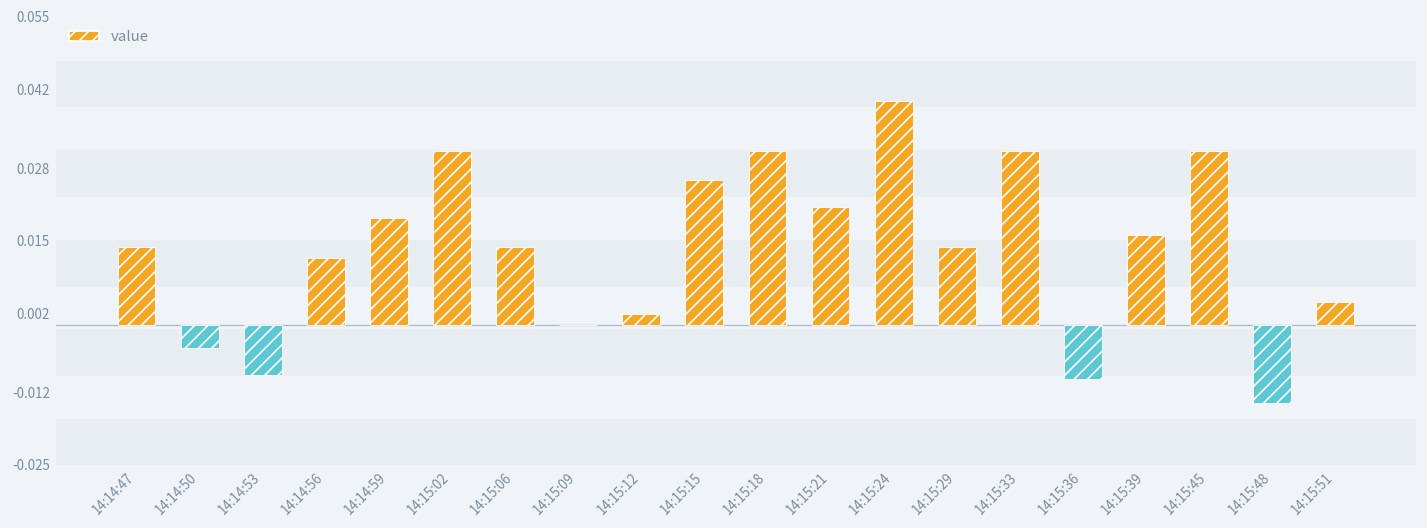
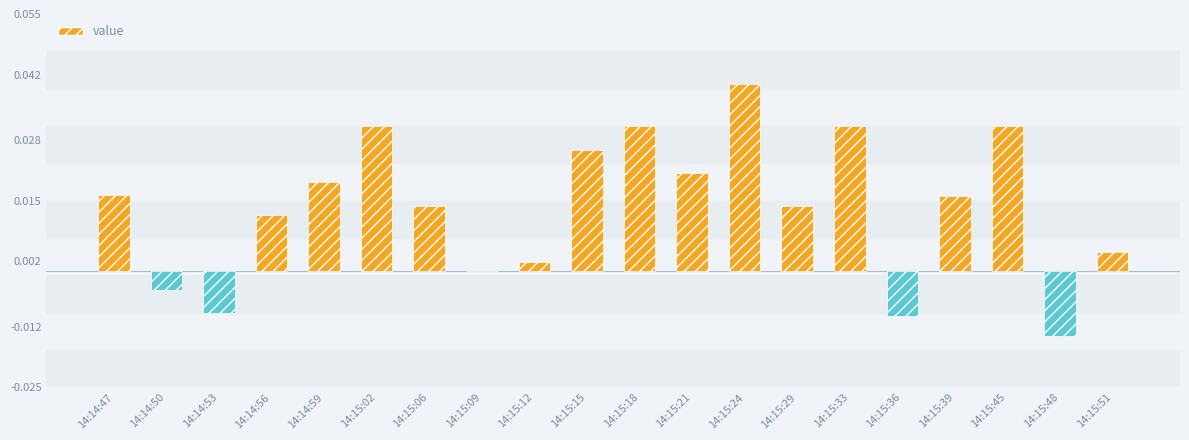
14:14:47: 0.014 -> 0.016
